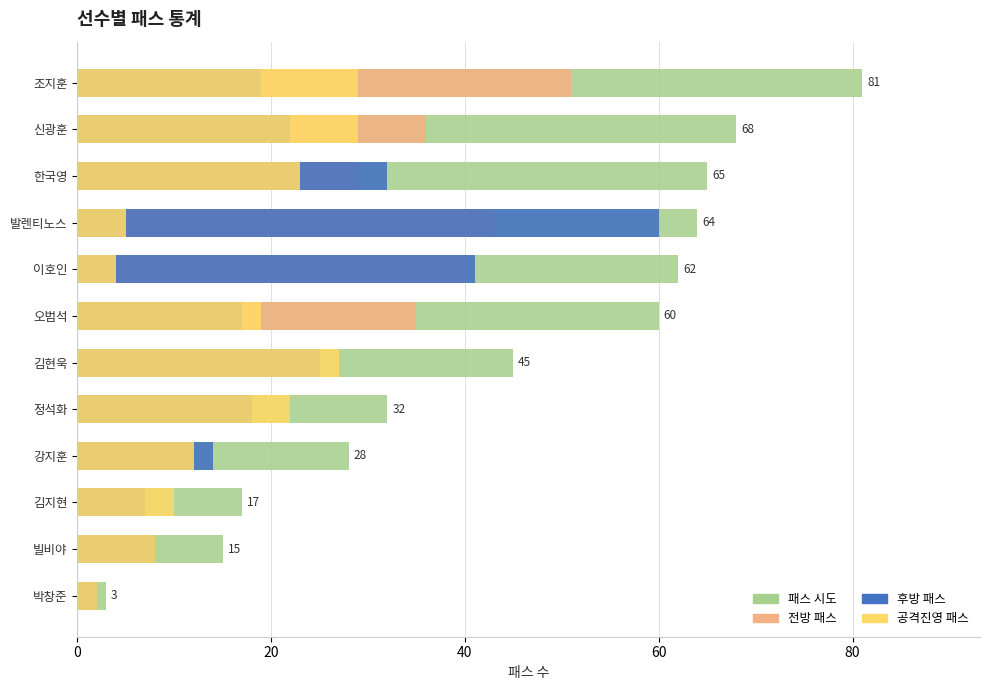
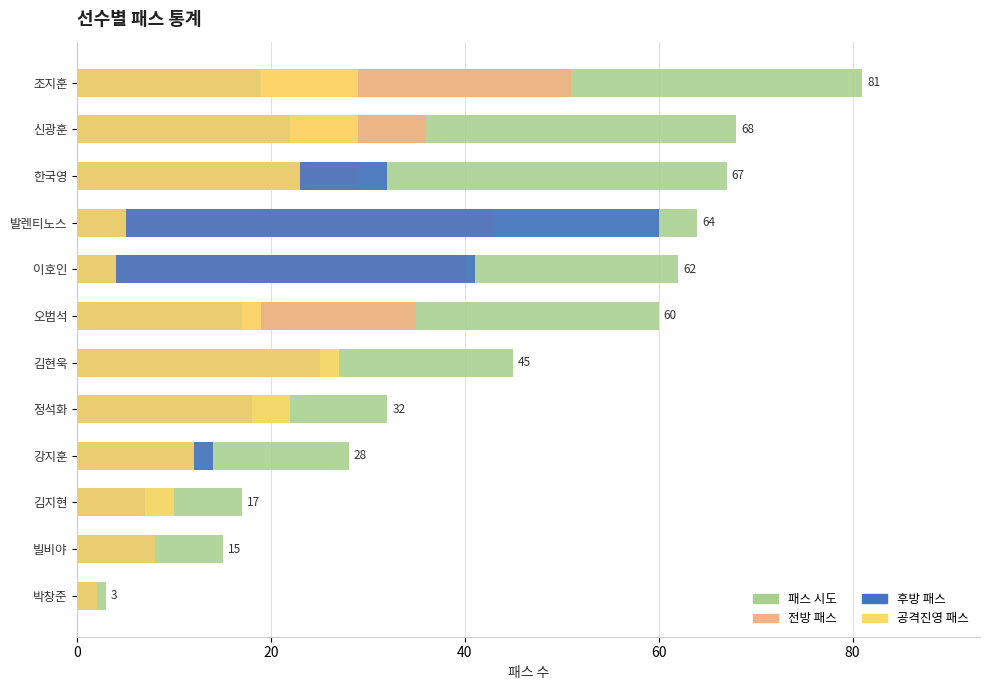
패스 시도, 한국영: 65 -> 67
